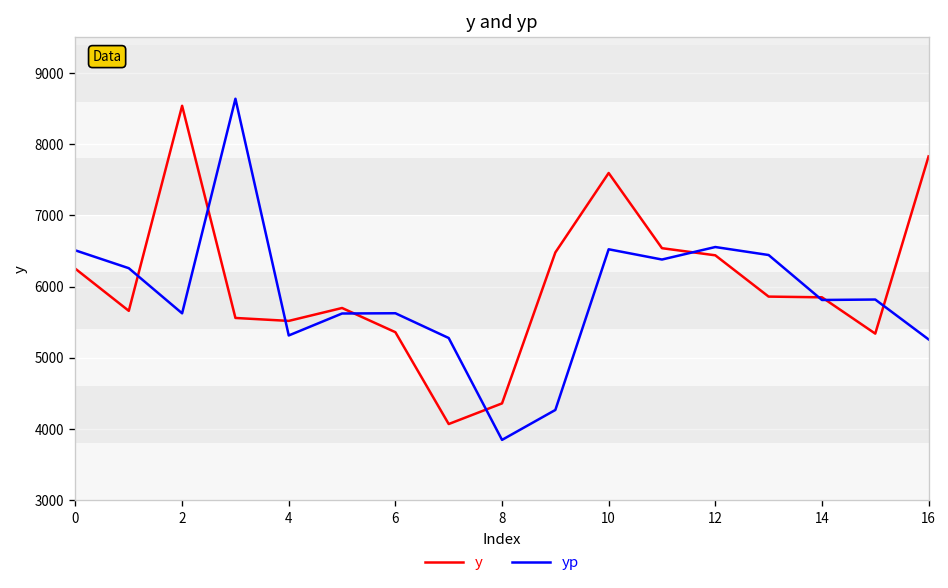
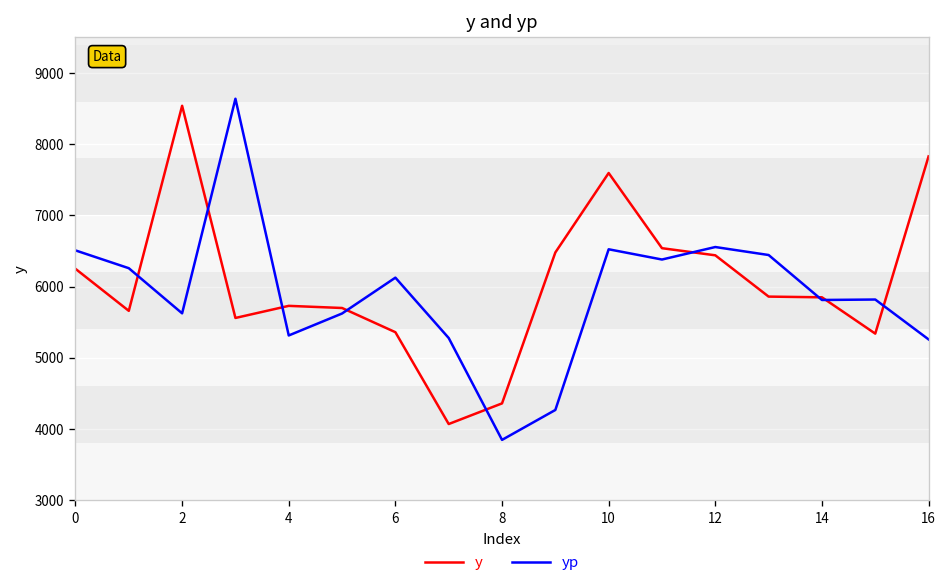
y, 4: 5500 -> 5700
yp, 6: 5600 -> 6100
